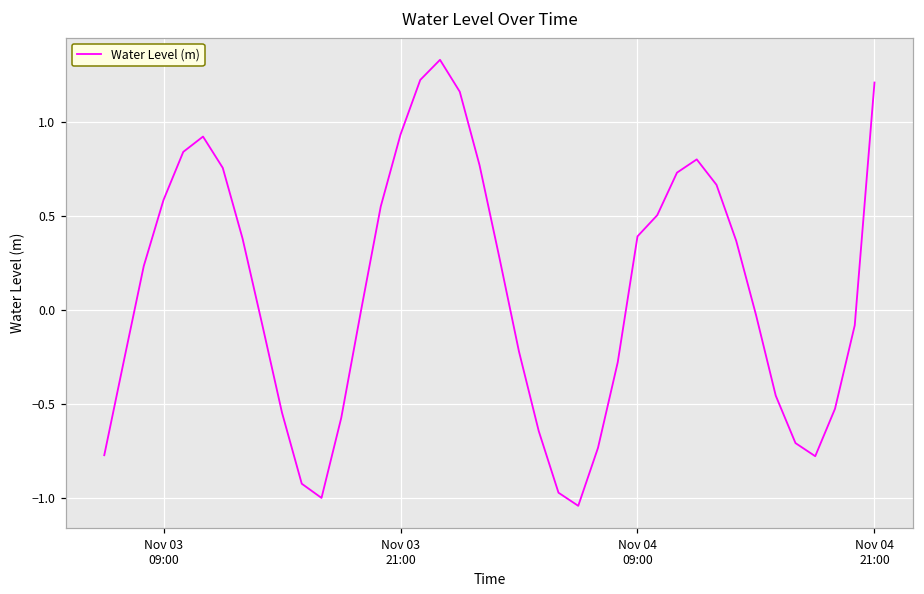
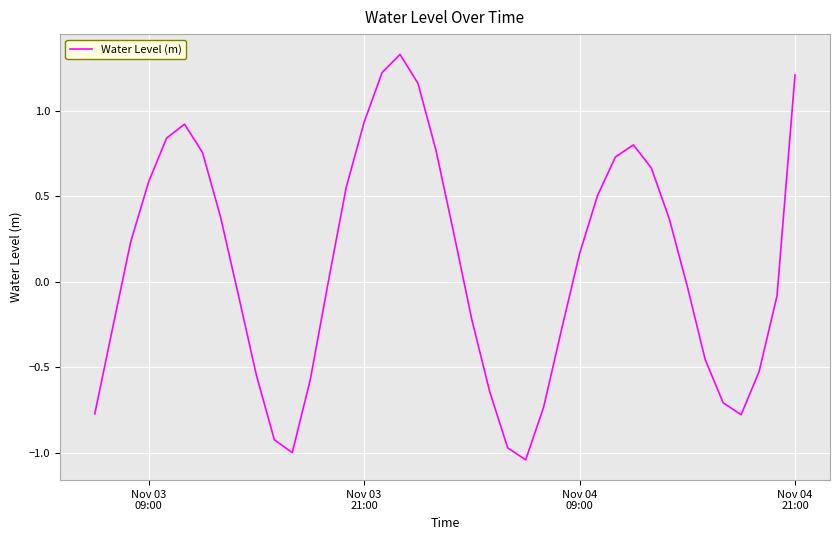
Nov 04 09:00: 0.39 -> 0.16
